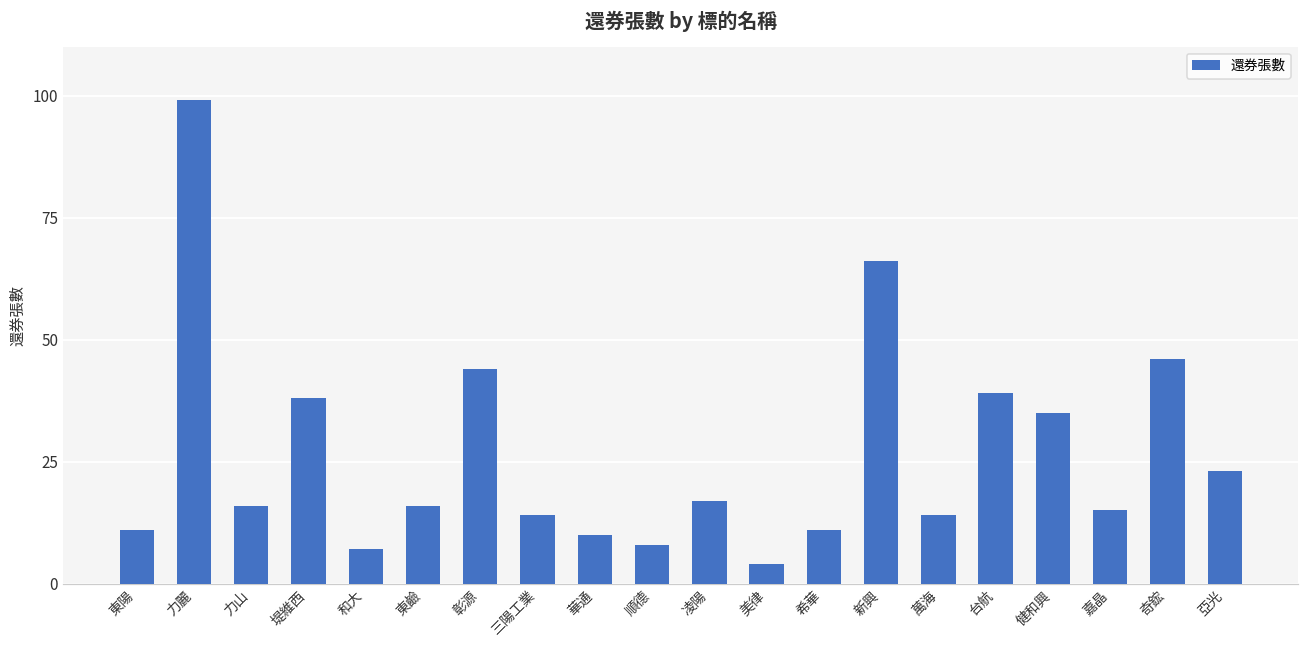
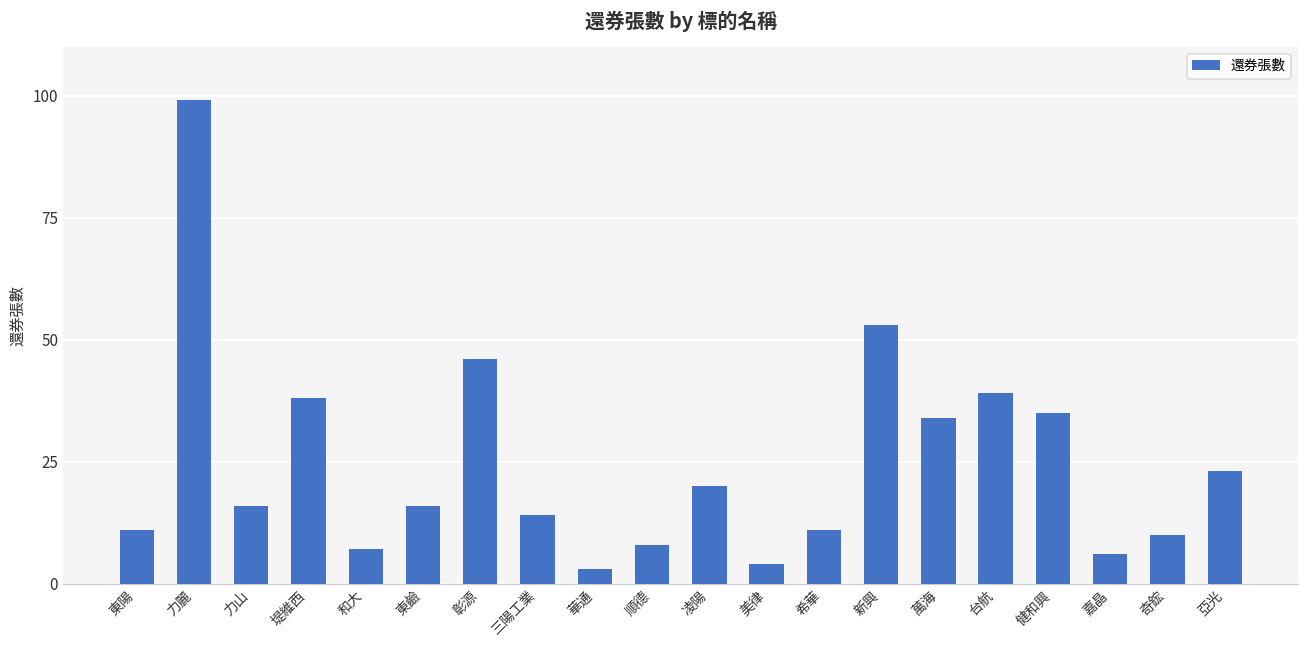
彰源: 44 -> 46
華通: 10 -> 3
凌陽: 17 -> 20
新興: 66 -> 53
萬海: 14 -> 34
嘉晶: 15 -> 6
奇鋐: 46 -> 10
